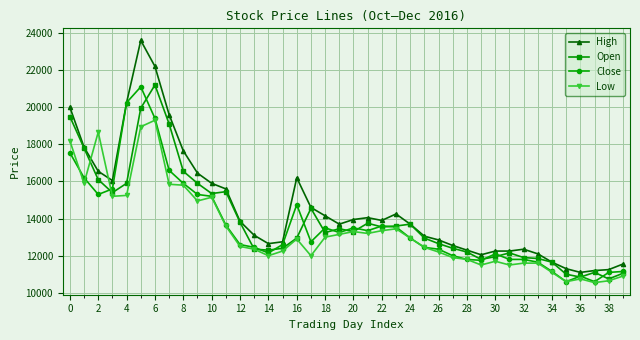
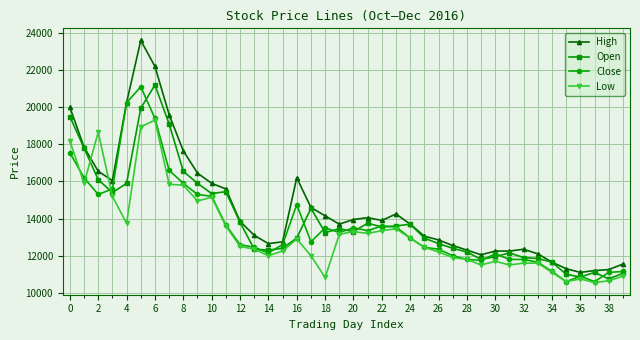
Low, 4: 15300 -> 13700
Low, 18: 13000 -> 10800
